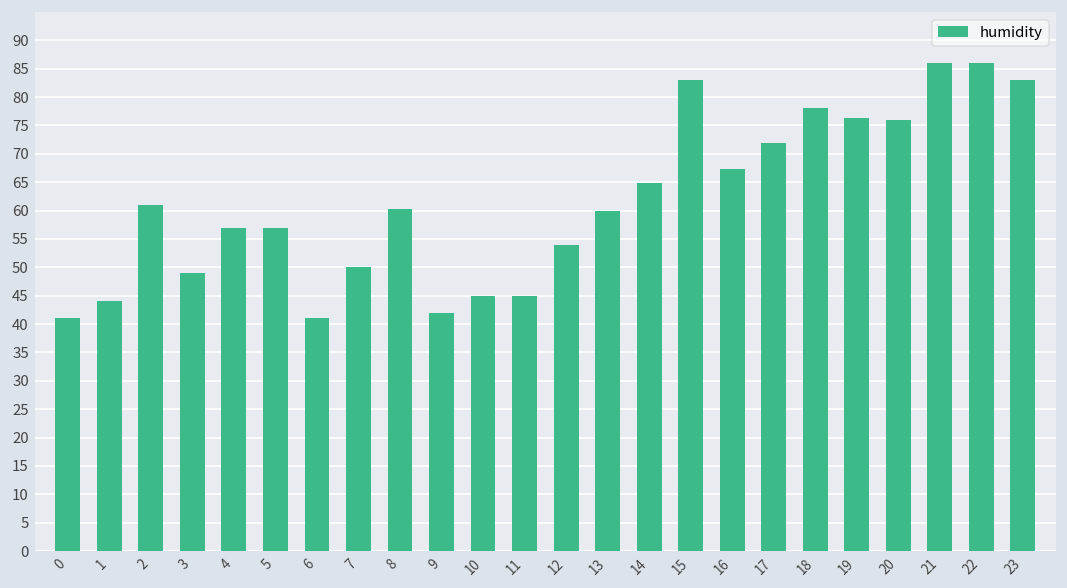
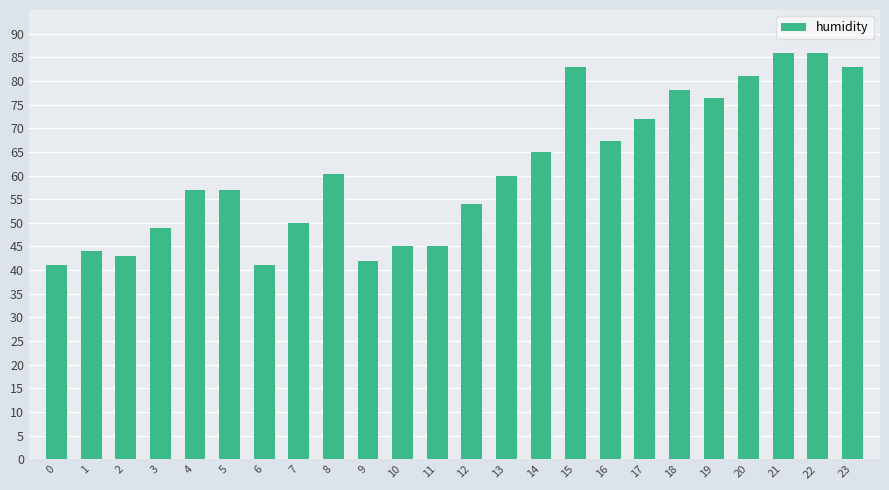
2: 61 -> 43
20: 76 -> 81
